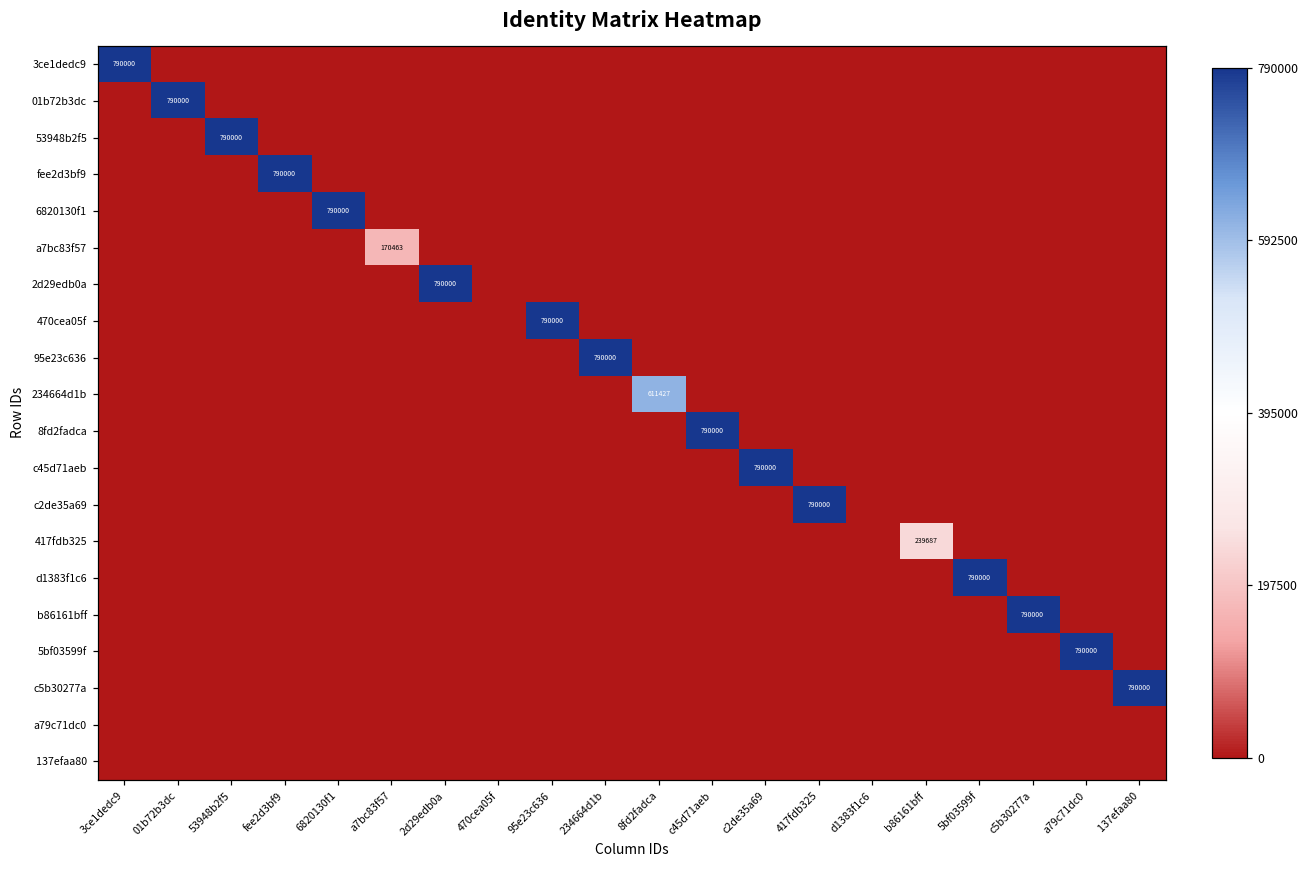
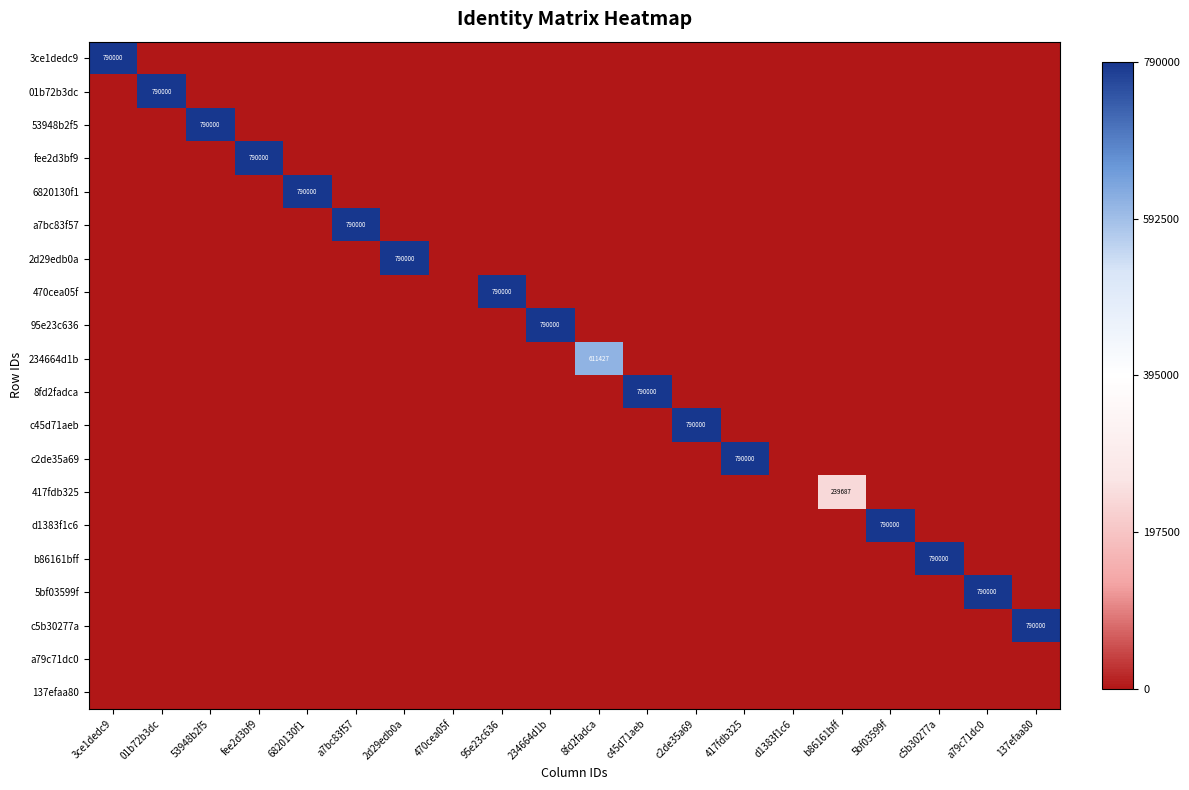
a7bc83f57, a7bc83f57: 170463 -> 790000
